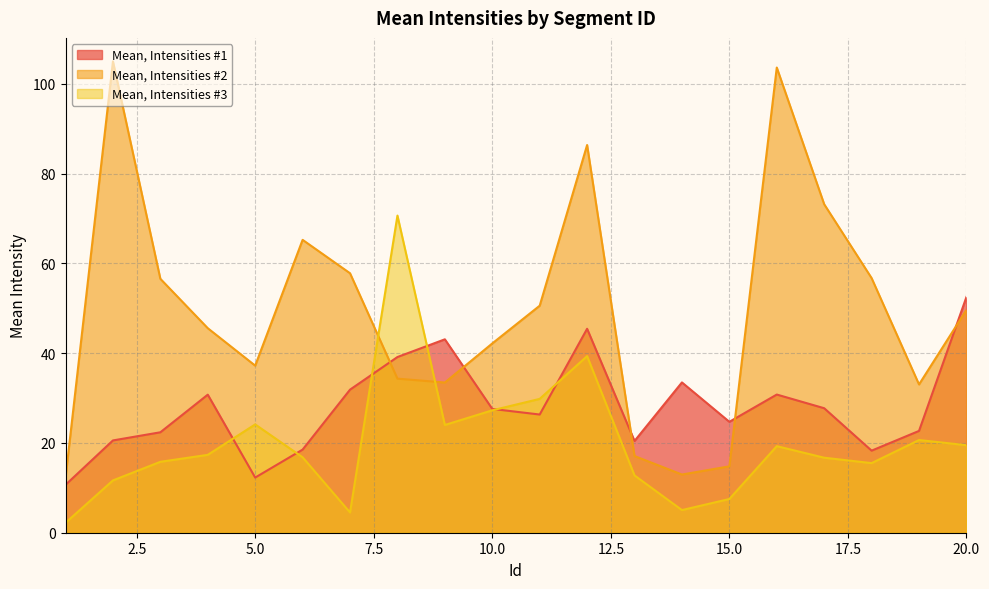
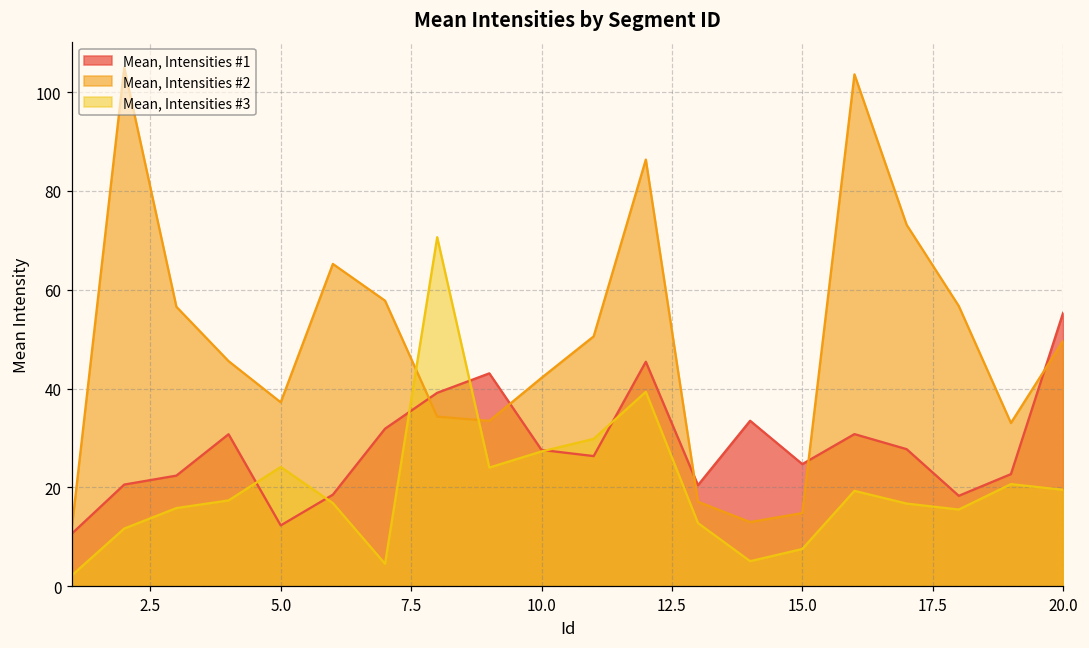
Mean, Intensities #1, 20.0: 53 -> 55
